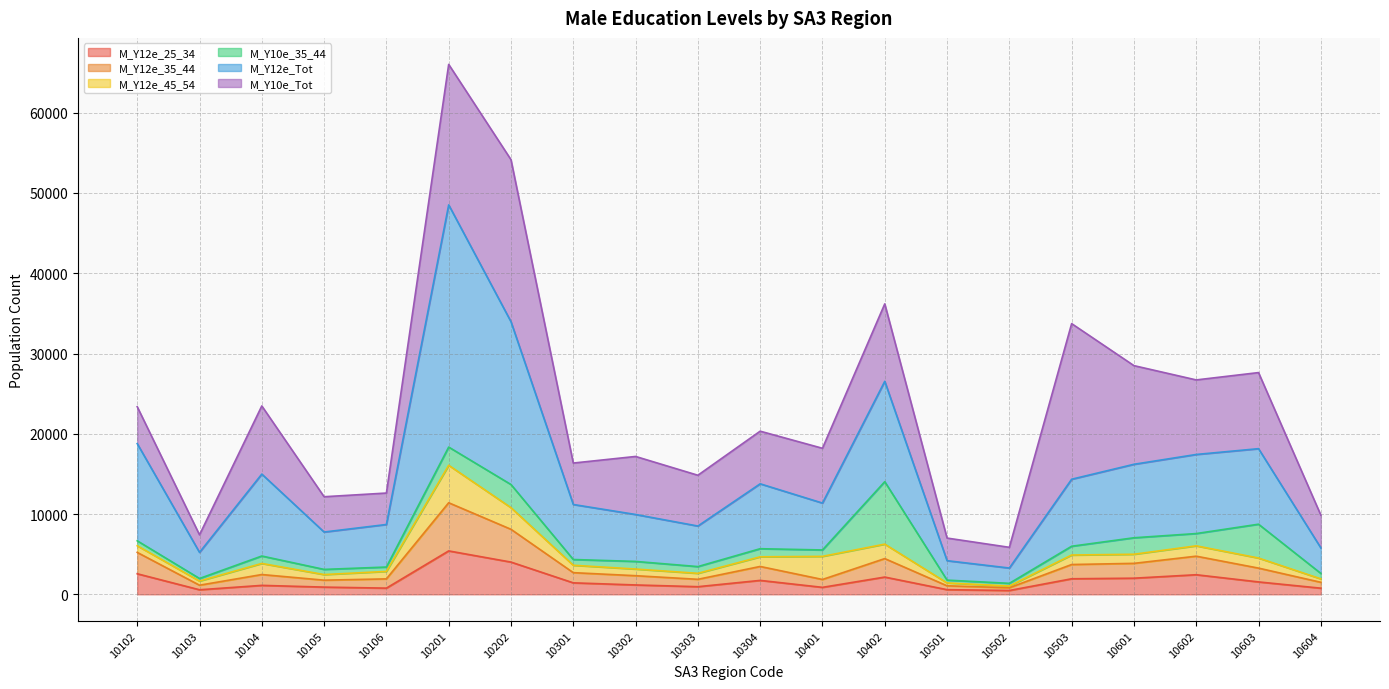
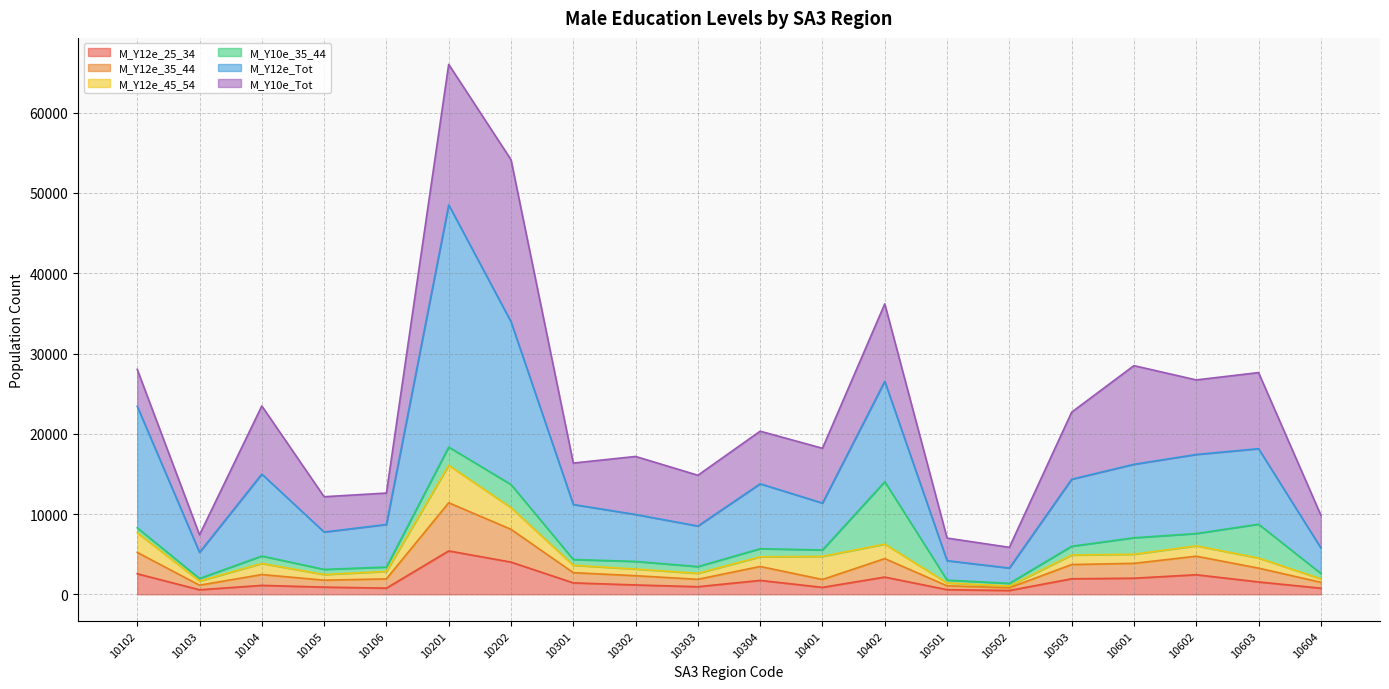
M_Y12e_45_54, 10102: 1000 -> 2000
M_Y12e_Tot, 10102: 12000 -> 15000
M_Y10e_Tot, 10503: 19000 -> 8000
